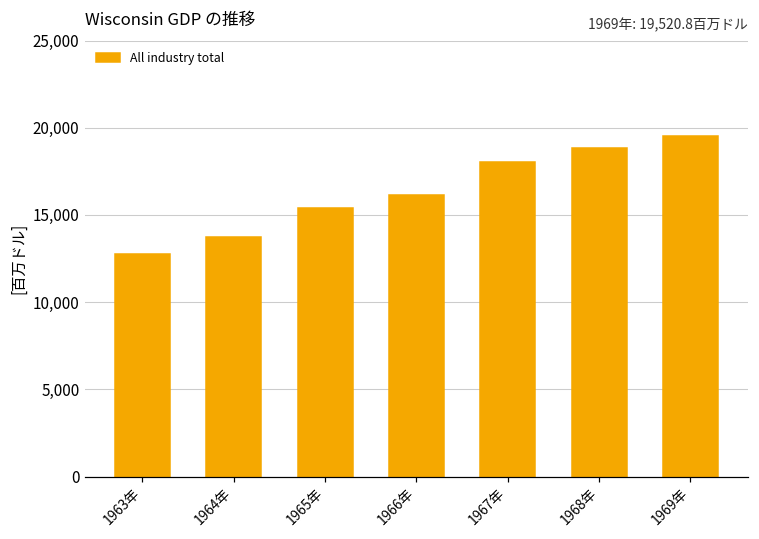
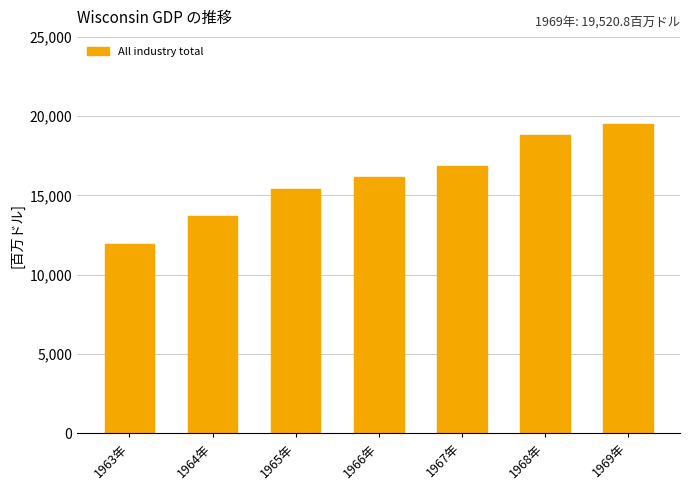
1963年: 12,700 -> 11,900
1967年: 18,000 -> 16,800
